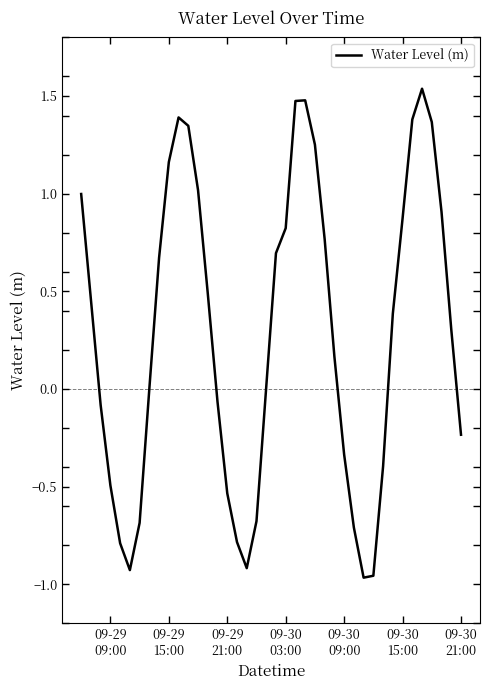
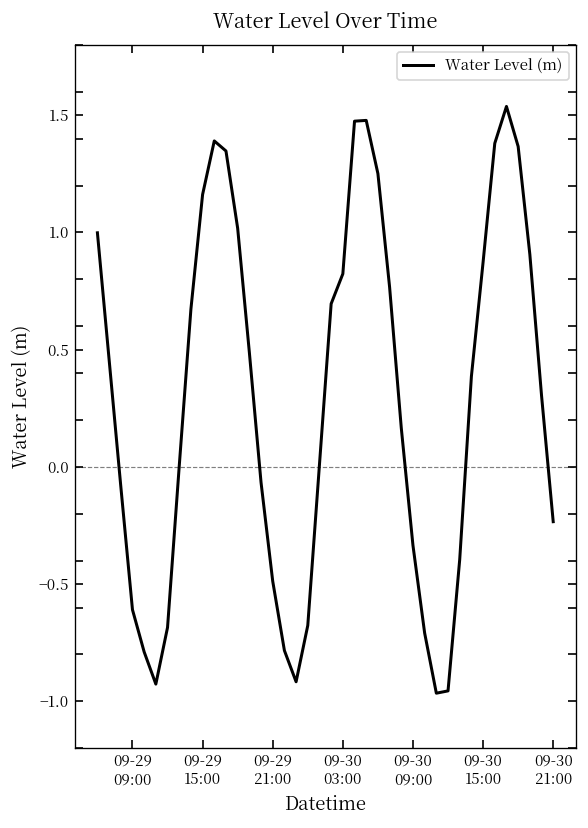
09-29 09:00: -0.49 -> -0.61
09-29 21:00: -0.53 -> -0.49
